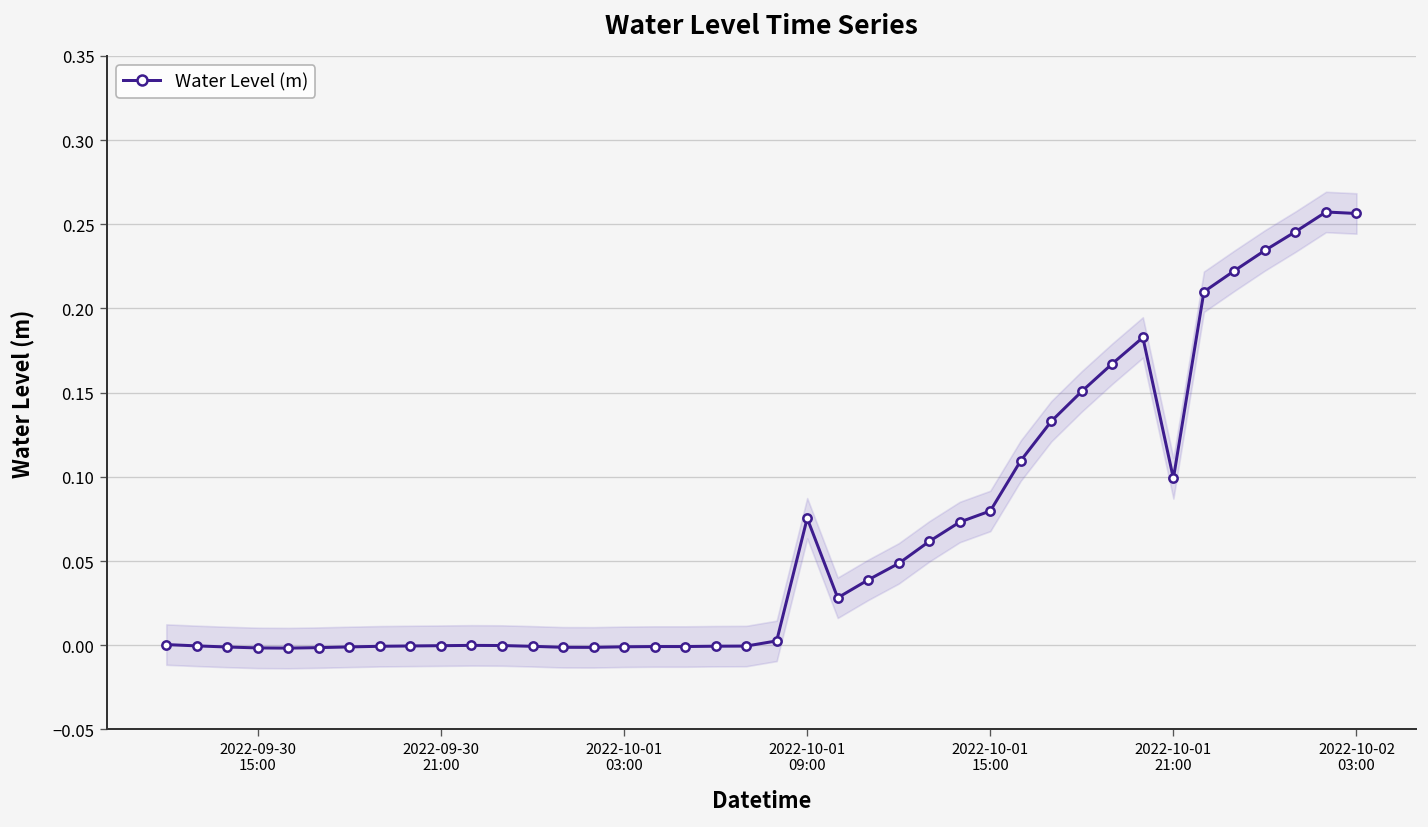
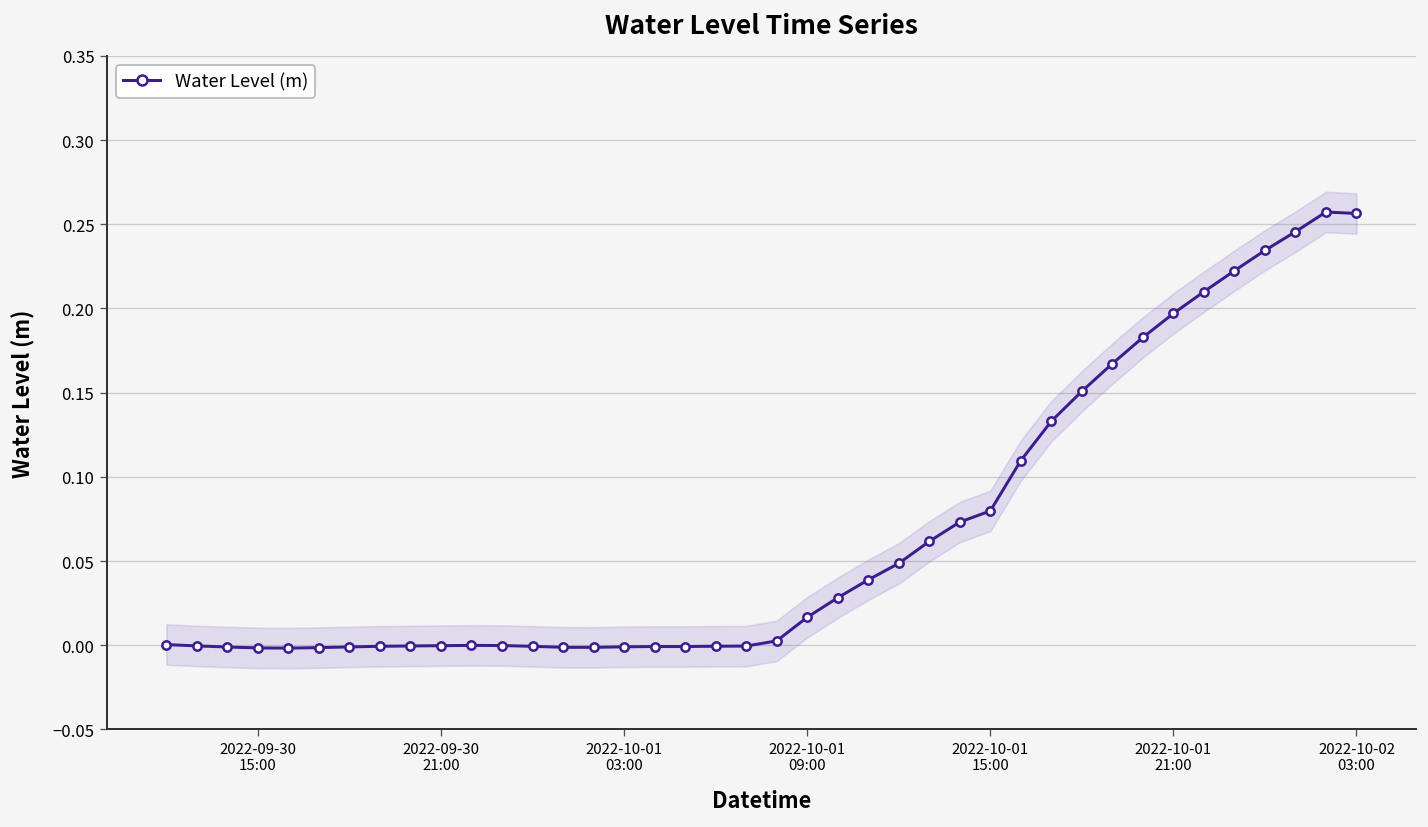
Water Level (m), 2022-10-01 09:00: 0.075 -> 0.017
Water Level (m), 2022-10-01 21:00: 0.099 -> 0.197
